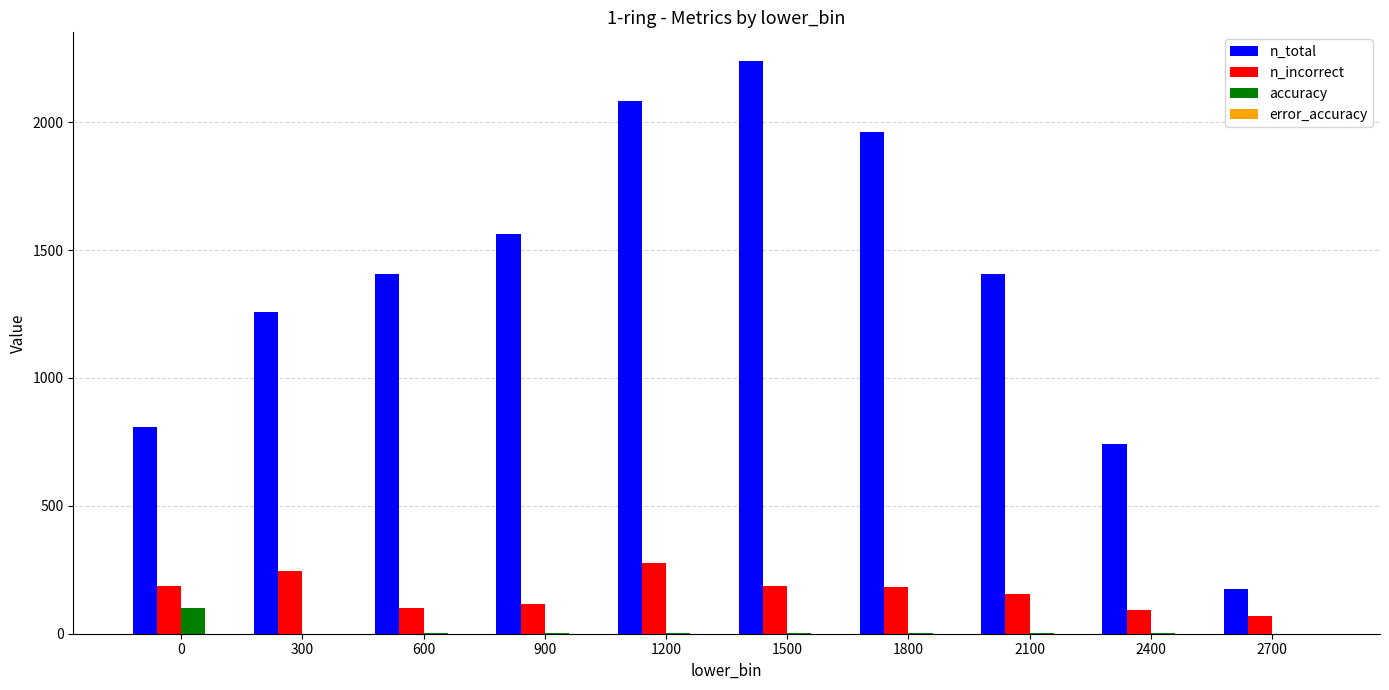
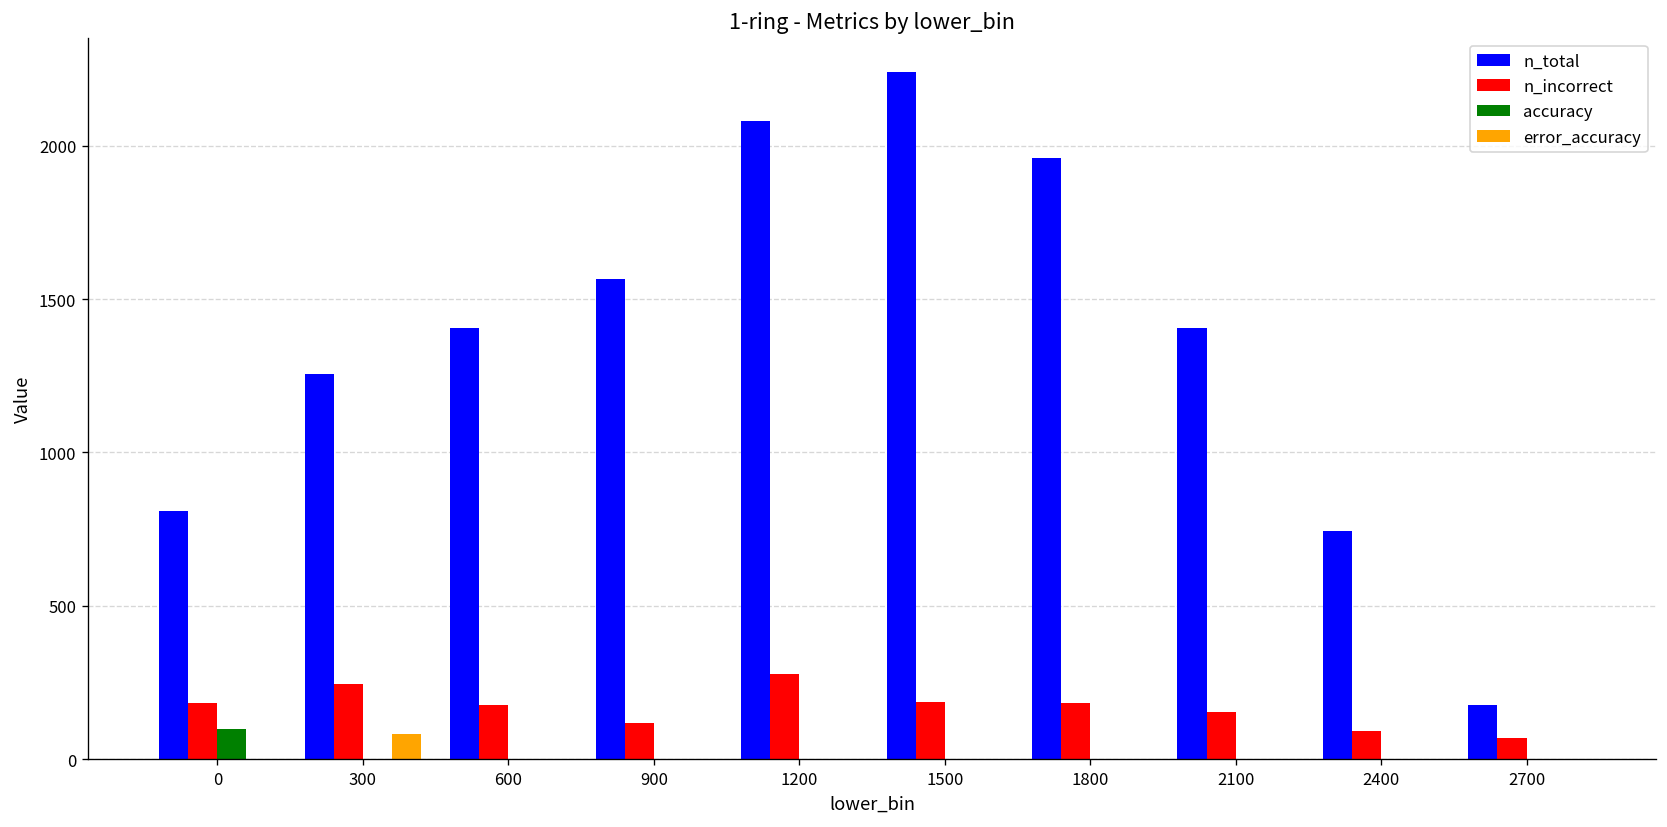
error_accuracy, 300: 0 -> 80
n_incorrect, 600: 100 -> 180
